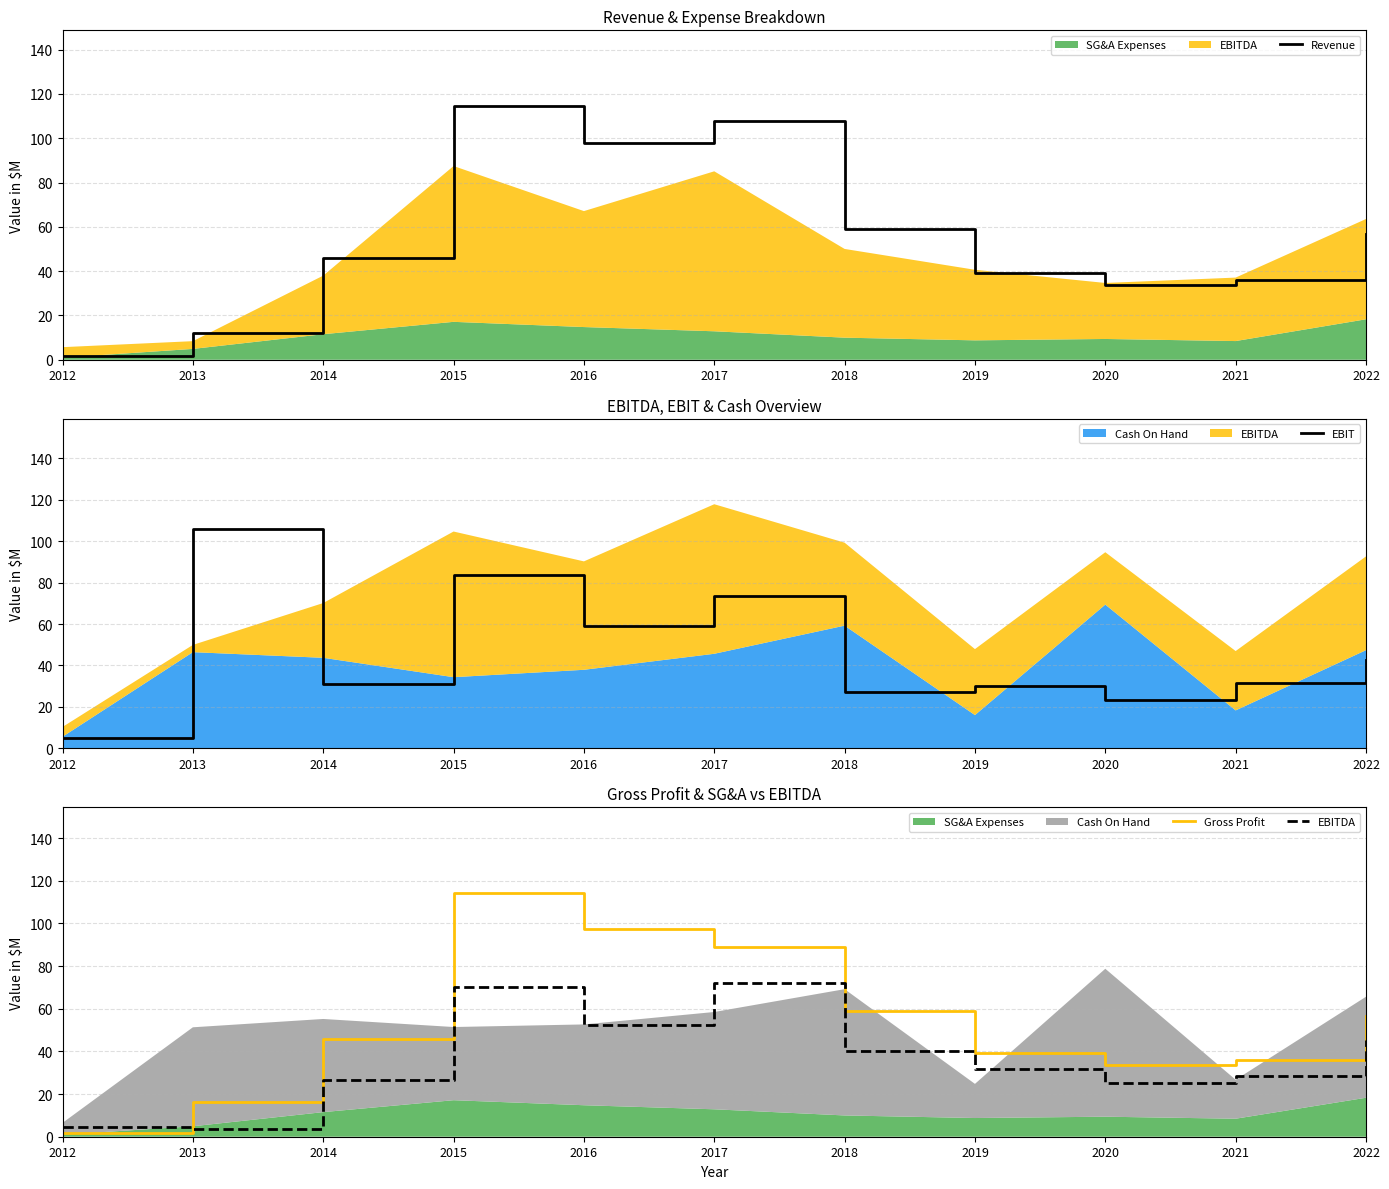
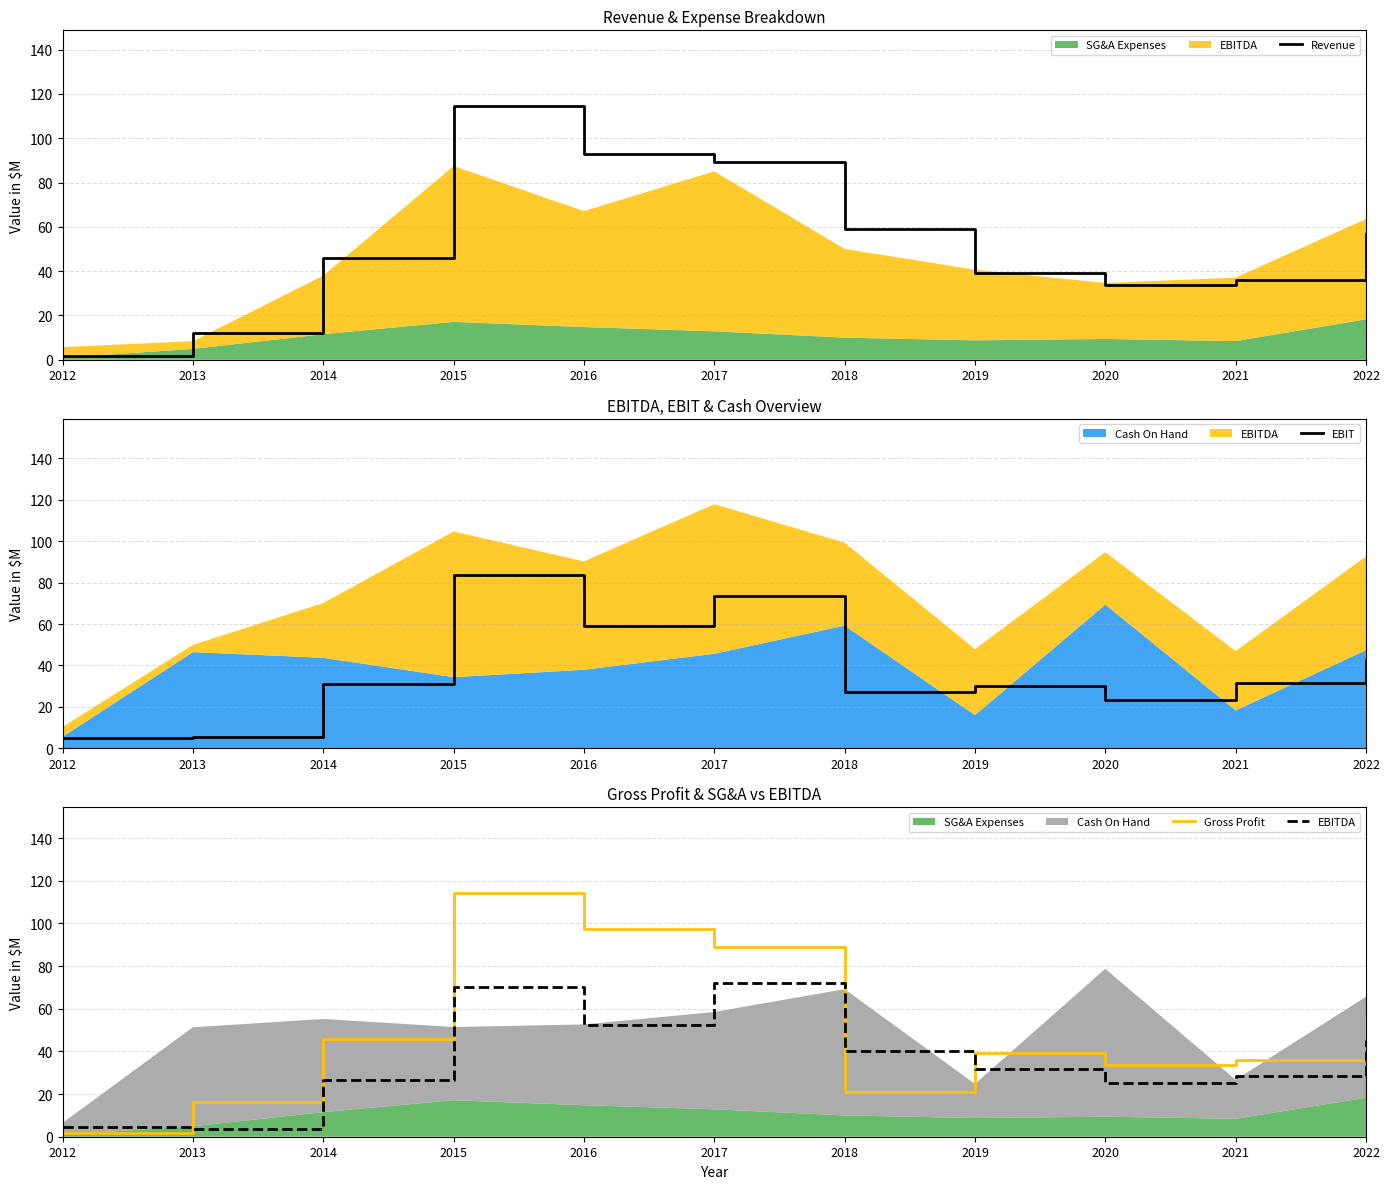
Revenue & Expense Breakdown, Revenue, 2016: 98 -> 93
Revenue & Expense Breakdown, Revenue, 2017: 108 -> 89
EBITDA, EBIT & Cash Overview, EBIT, 2013: 106 -> 5
Gross Profit & SG&A vs EBITDA, Gross Profit, 2018: 59 -> 21
